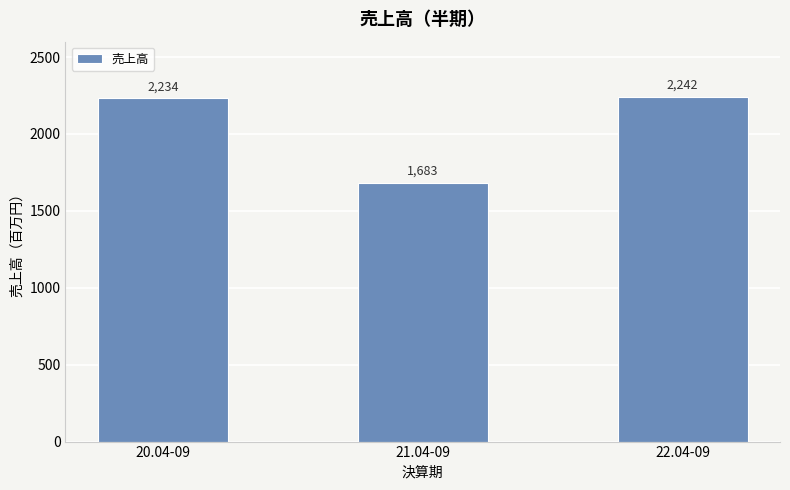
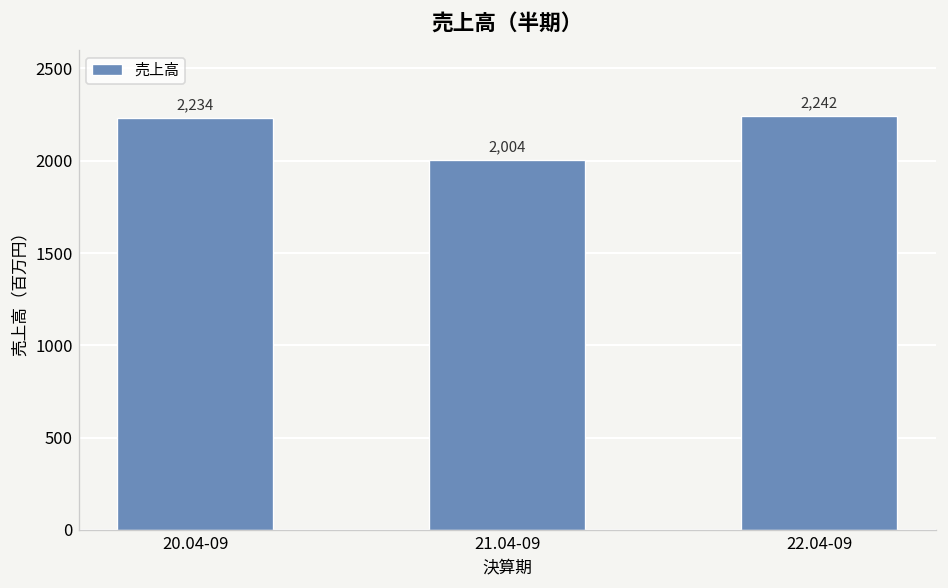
21.04-09: 1,683 -> 2,004
